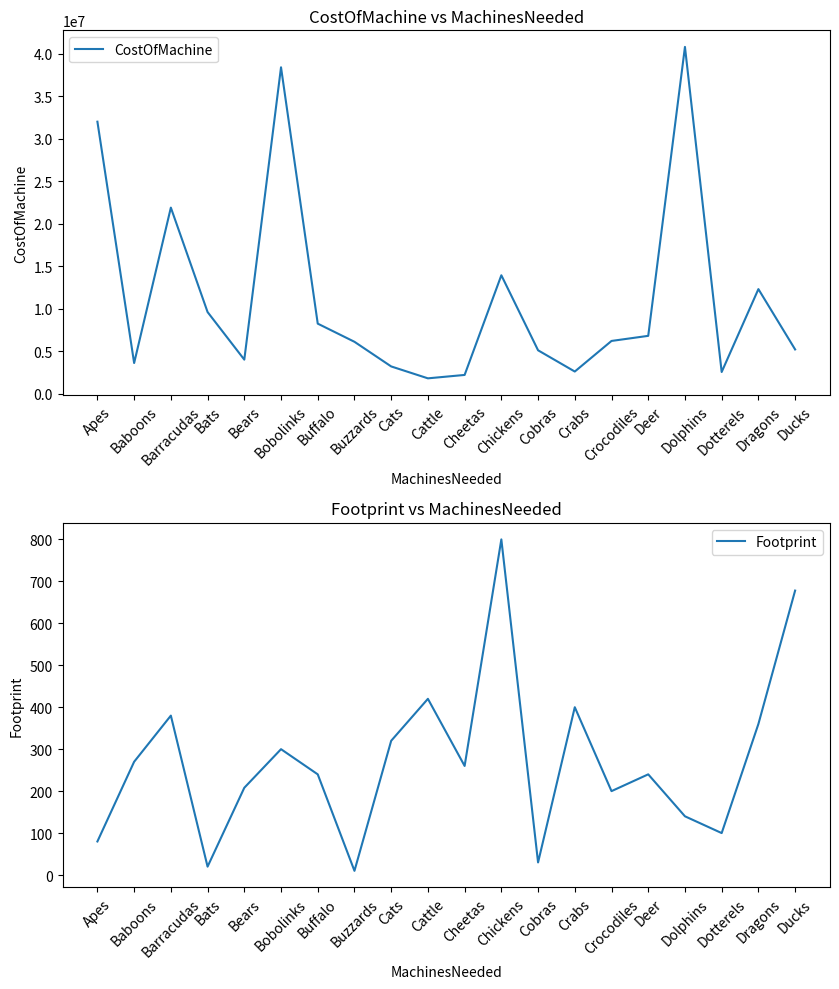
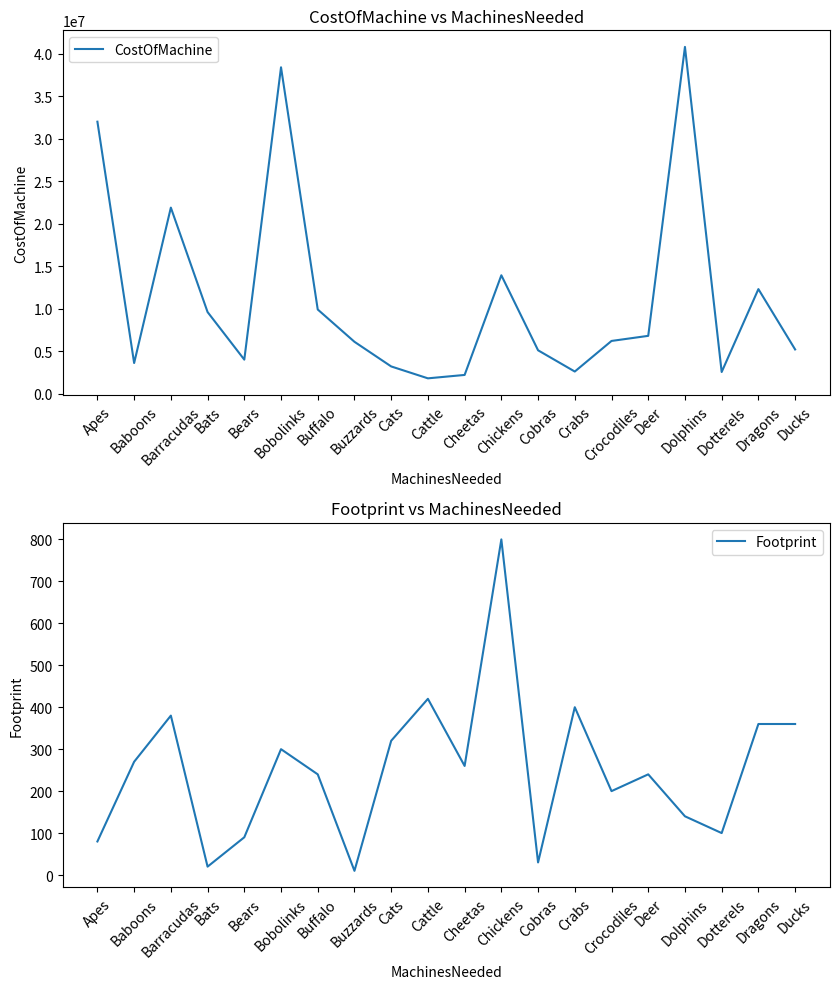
CostOfMachine vs MachinesNeeded, Buffalo: 8000000 -> 10000000
Footprint vs MachinesNeeded, Bears: 210 -> 90
Footprint vs MachinesNeeded, Ducks: 680 -> 360
